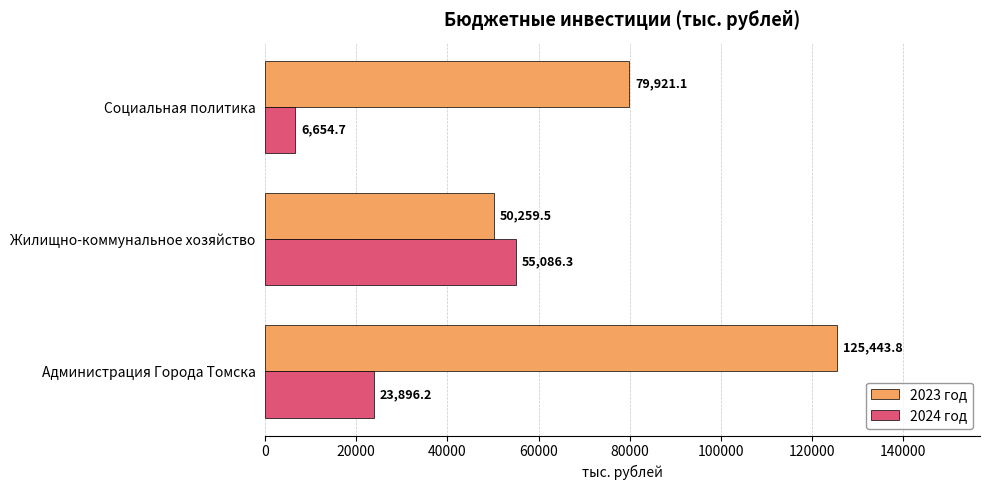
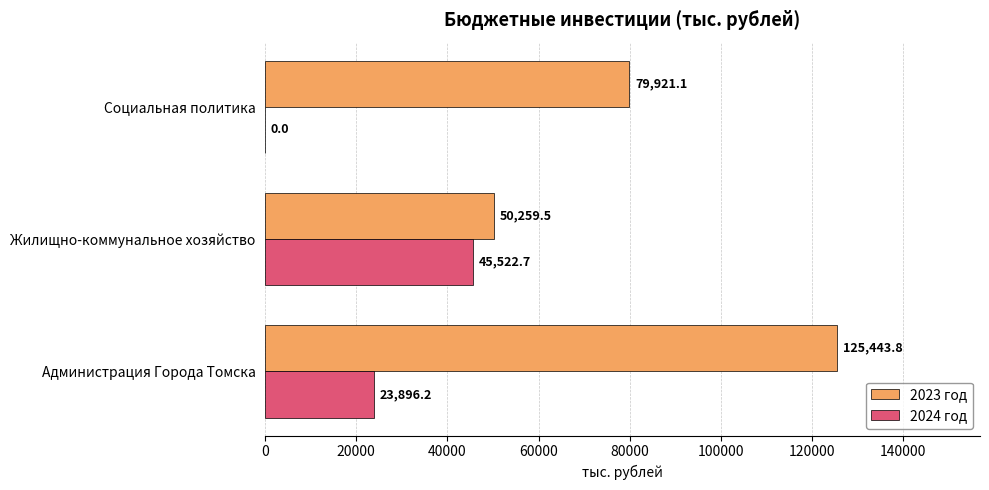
2024 год, Социальная политика: 6,654.7 -> 0.0
2024 год, Жилищно-коммунальное хозяйство: 55,086.3 -> 45,522.7
